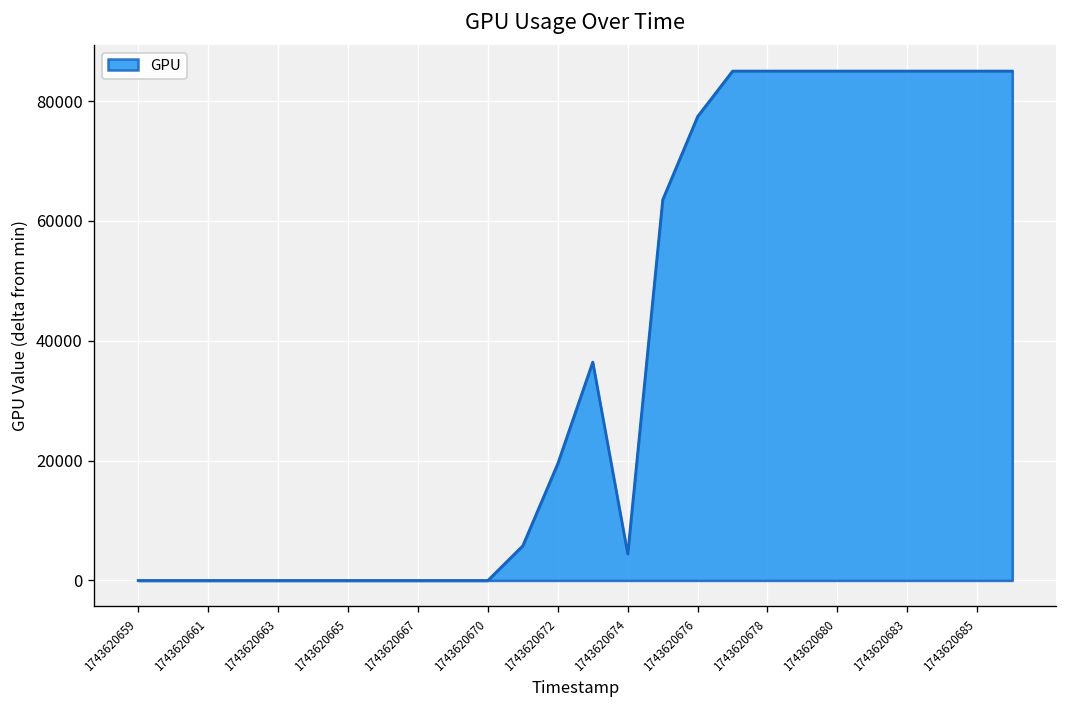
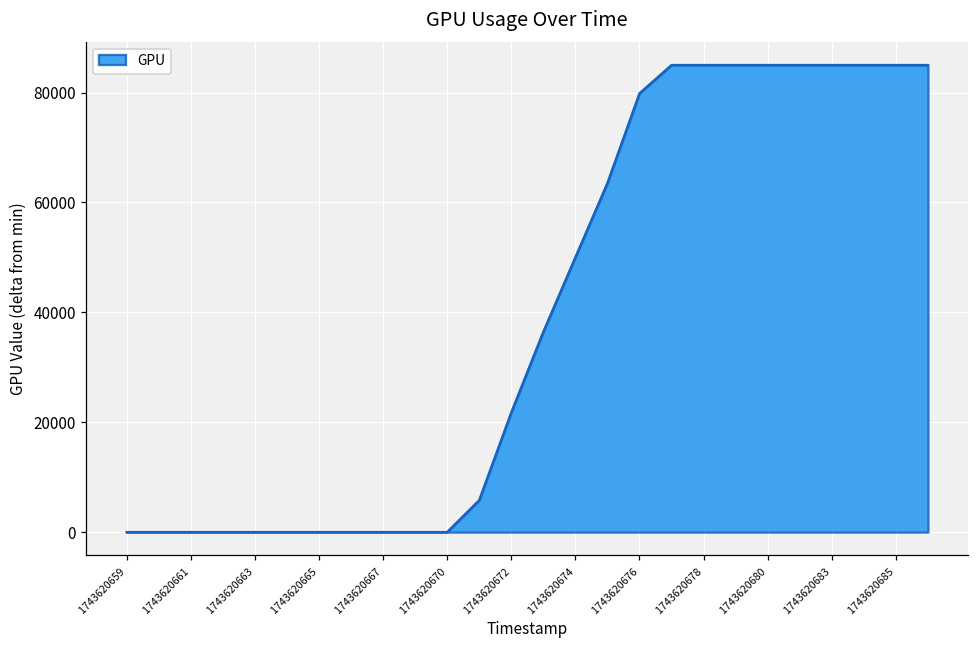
1743620672: 20000 -> 22000
1743620674: 4000 -> 50000
1743620676: 77000 -> 80000
